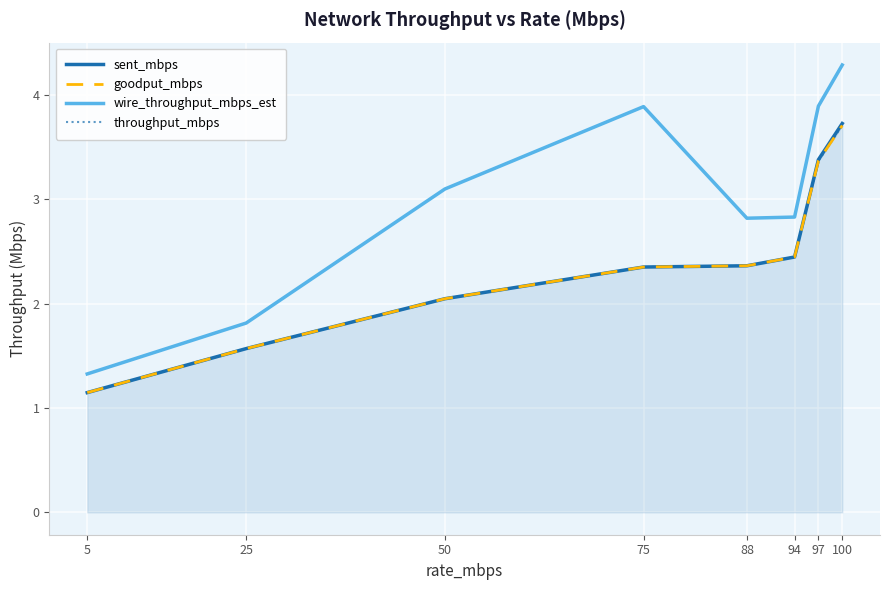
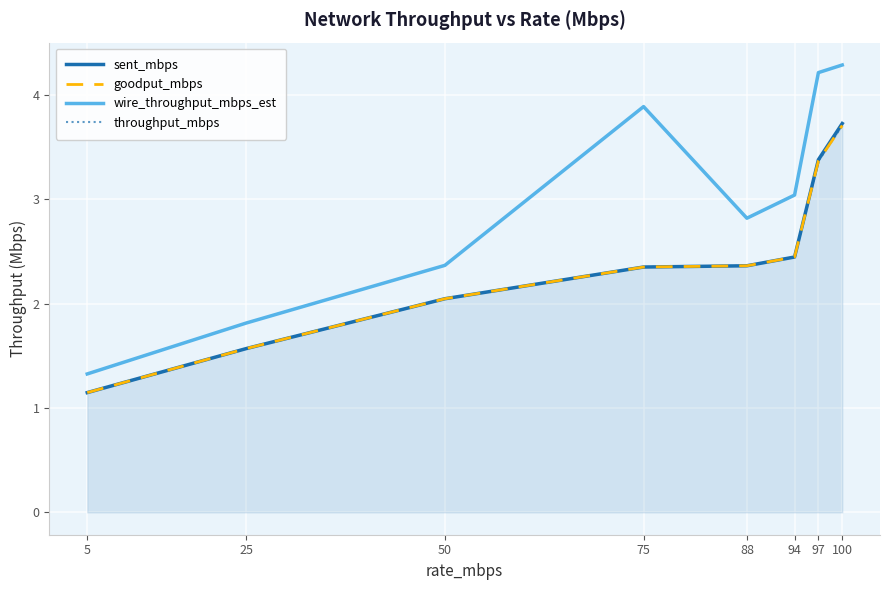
wire_throughput_mbps_est, 50: 3.10 -> 2.37
wire_throughput_mbps_est, 94: 2.83 -> 3.04
wire_throughput_mbps_est, 97: 3.90 -> 4.22
